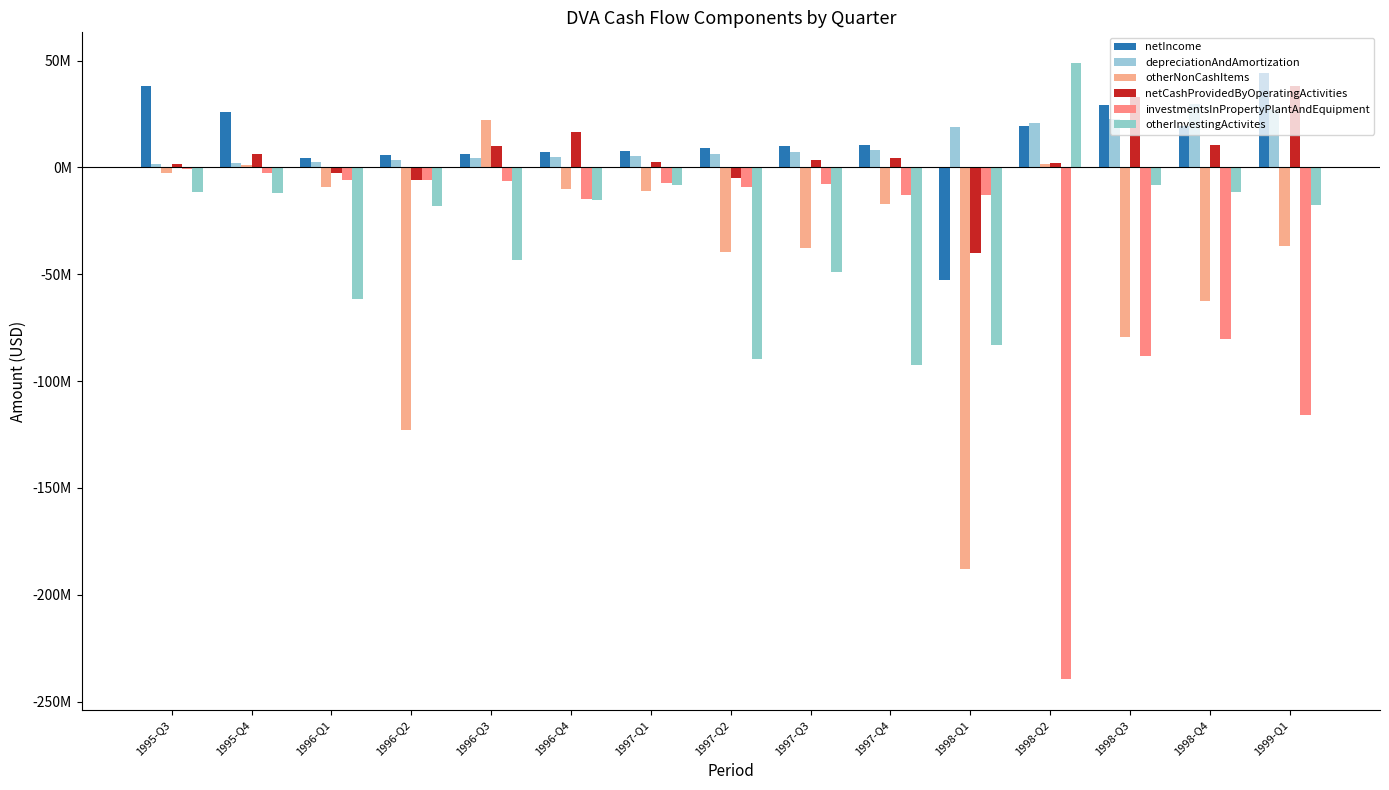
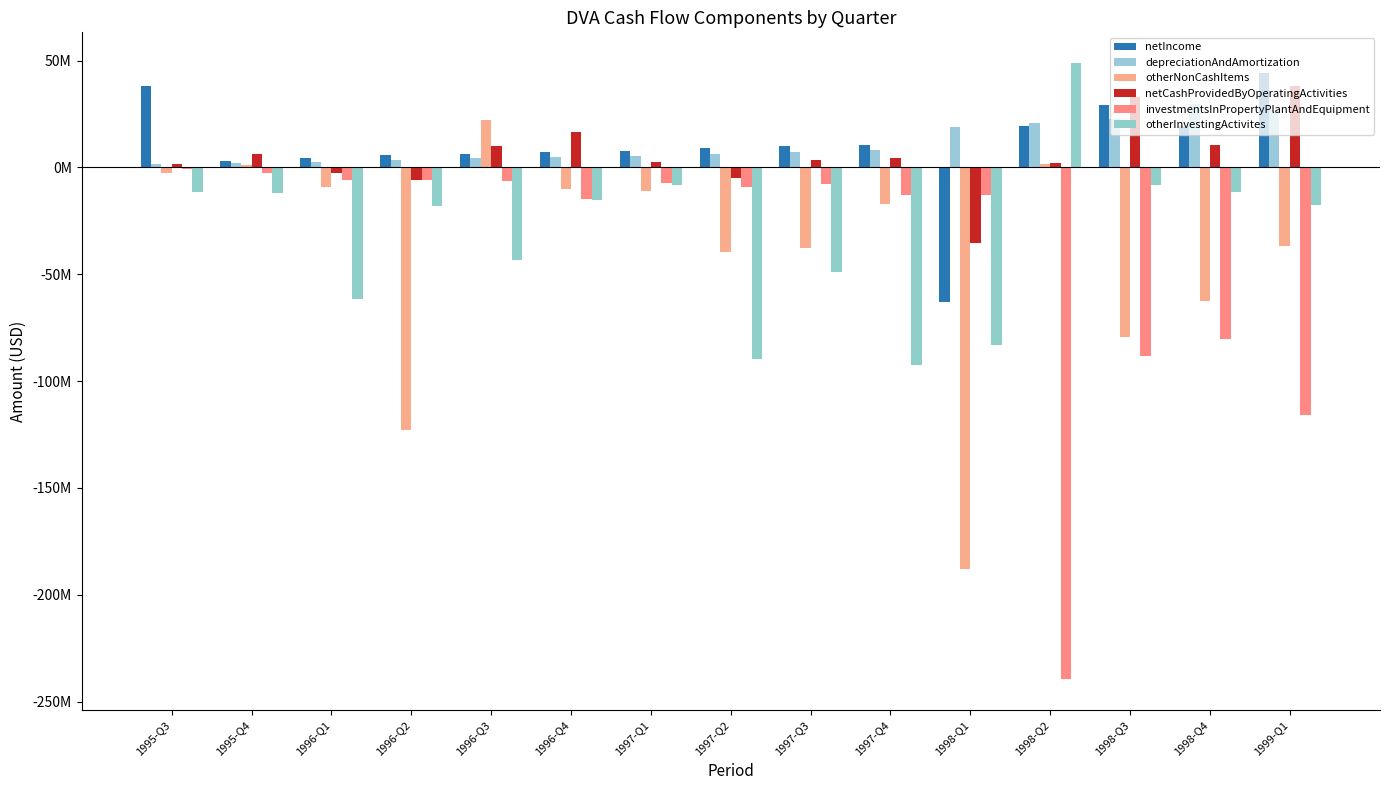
netIncome, 1995-Q4: 26000000 -> 3000000
netIncome, 1998-Q1: -53000000 -> -63000000
netCashProvidedByOperatingActivities, 1998-Q1: -40000000 -> -36000000
